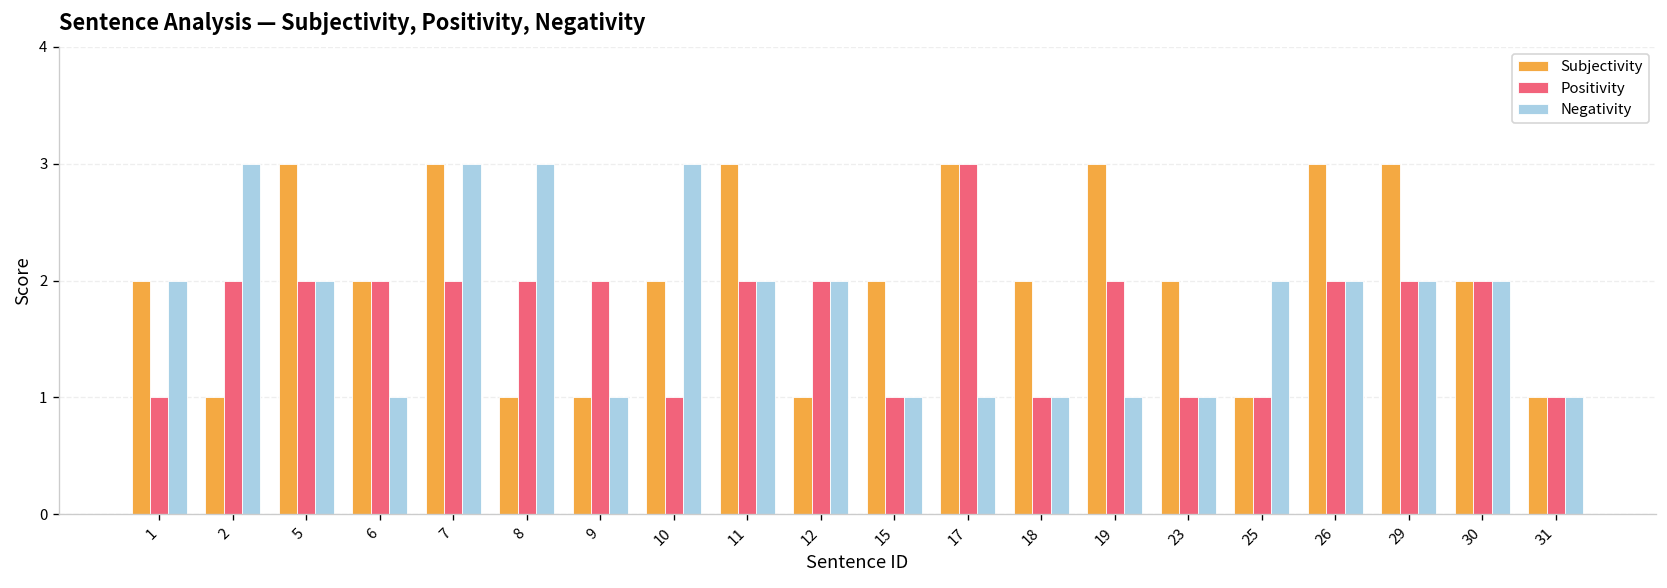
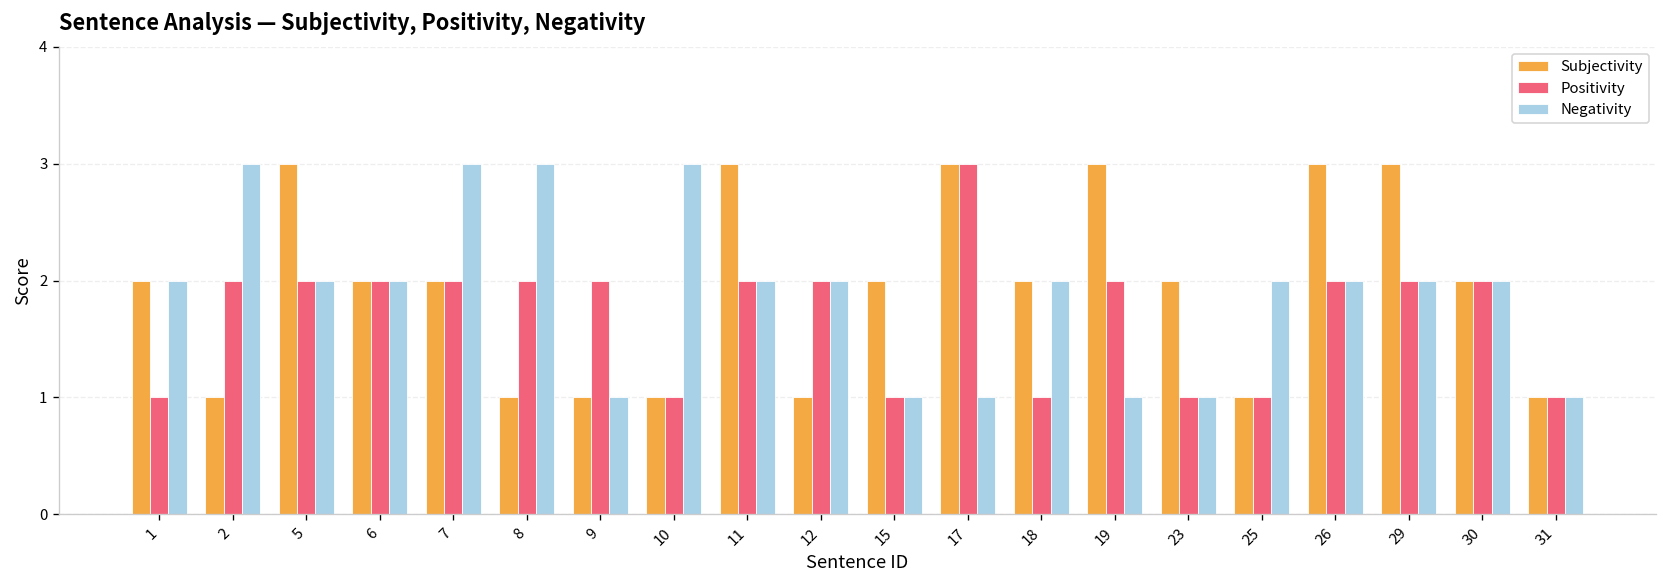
Negativity, 6: 1 -> 2
Subjectivity, 7: 3 -> 2
Subjectivity, 10: 2 -> 1
Negativity, 18: 1 -> 2
